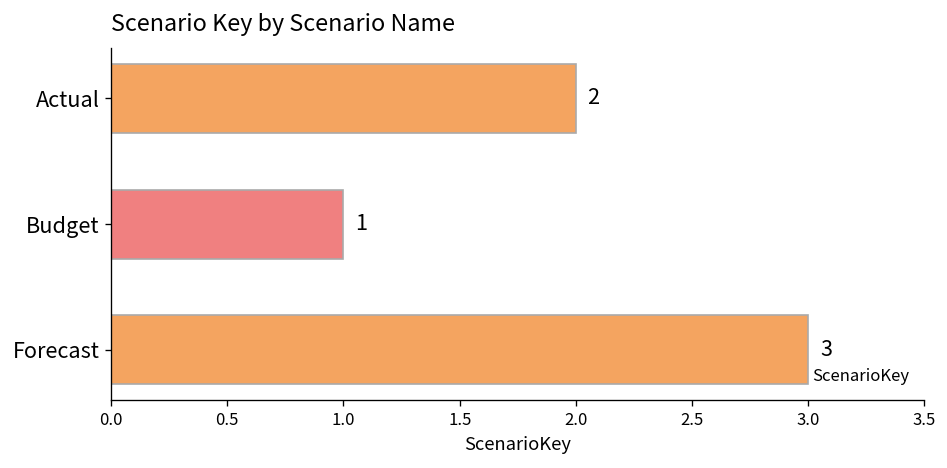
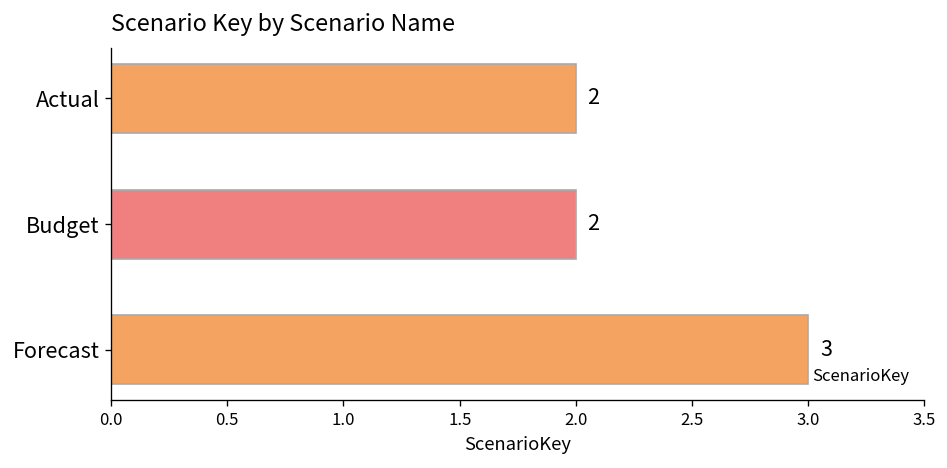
Budget: 1 -> 2
